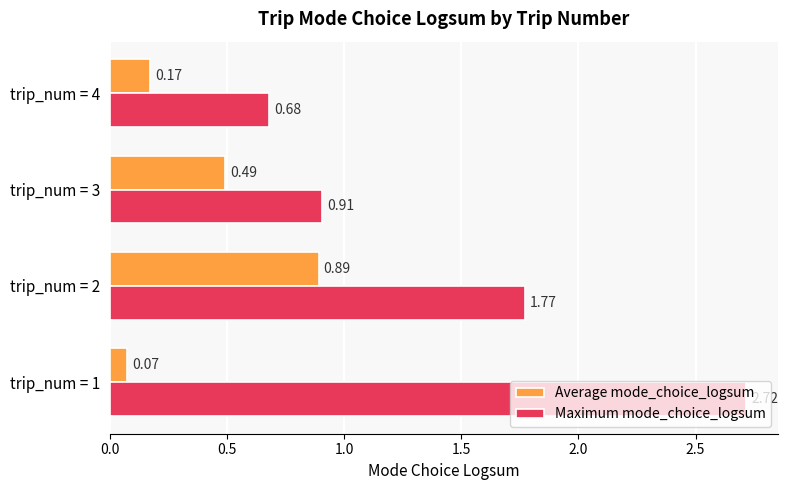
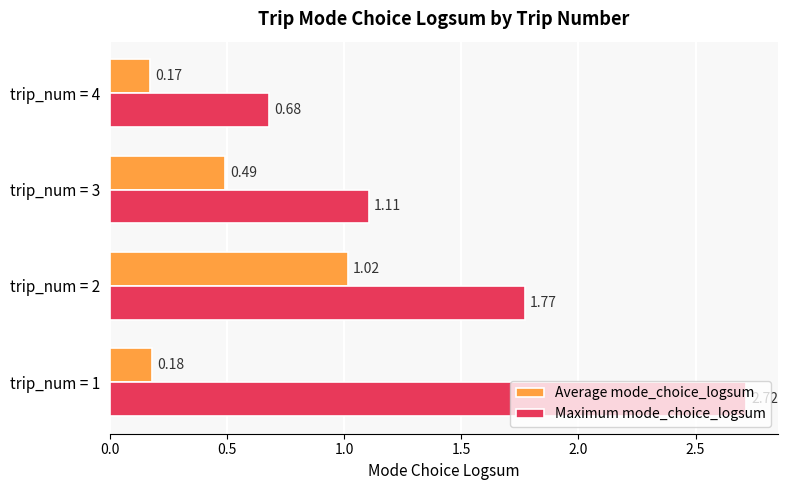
Maximum mode_choice_logsum, trip_num = 3: 0.91 -> 1.11
Average mode_choice_logsum, trip_num = 2: 0.89 -> 1.02
Average mode_choice_logsum, trip_num = 1: 0.07 -> 0.18
